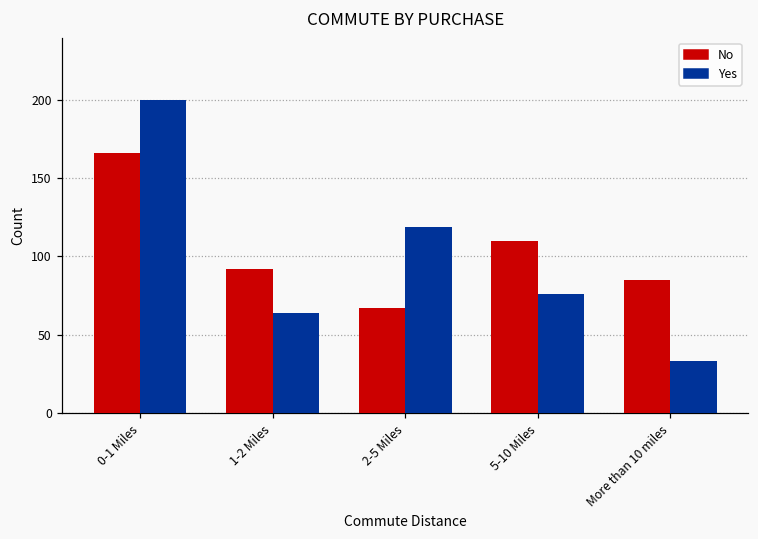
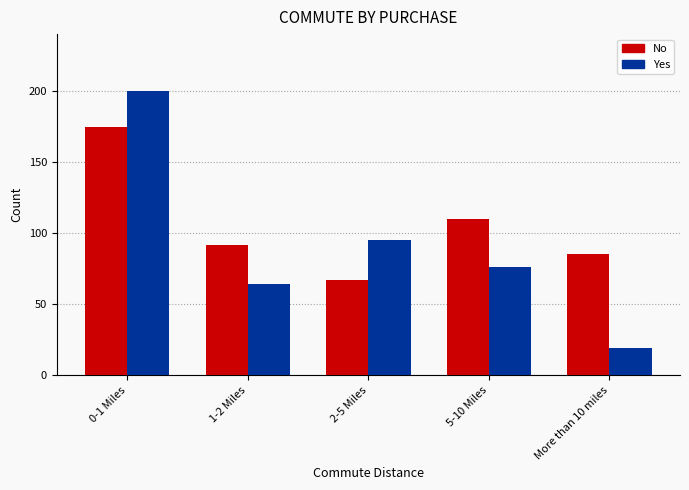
No, 0-1 Miles: 166 -> 175
Yes, 2-5 Miles: 119 -> 95
Yes, More than 10 miles: 33 -> 19
